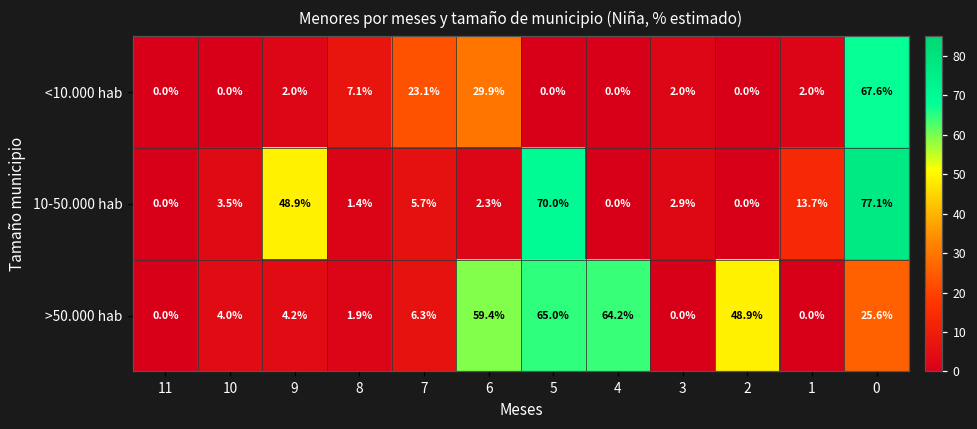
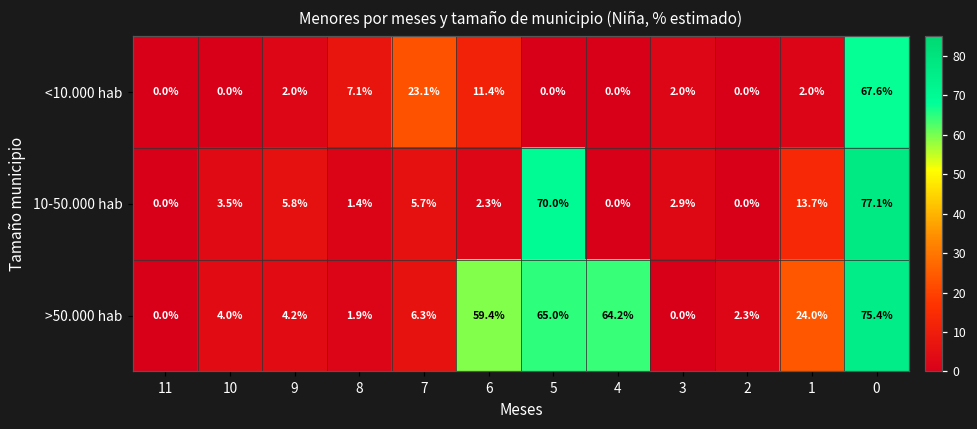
<10.000 hab, 6: 29.9% -> 11.4%
10-50.000 hab, 9: 48.9% -> 5.8%
>50.000 hab, 2: 48.9% -> 2.3%
>50.000 hab, 1: 0.0% -> 24.0%
>50.000 hab, 0: 25.6% -> 75.4%
